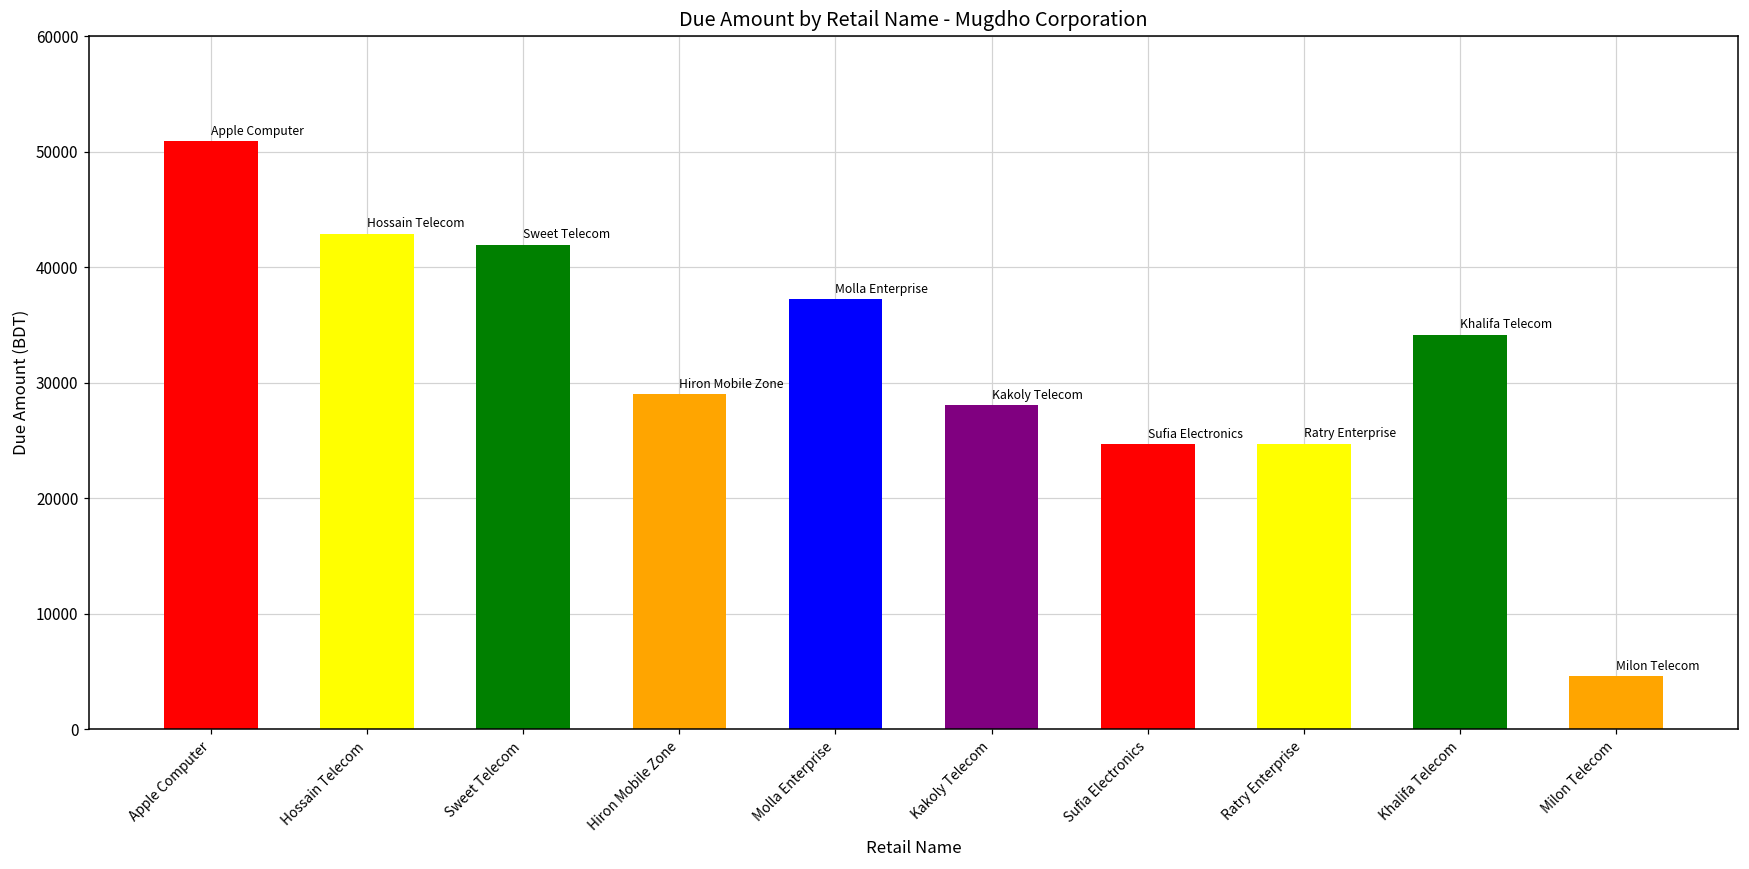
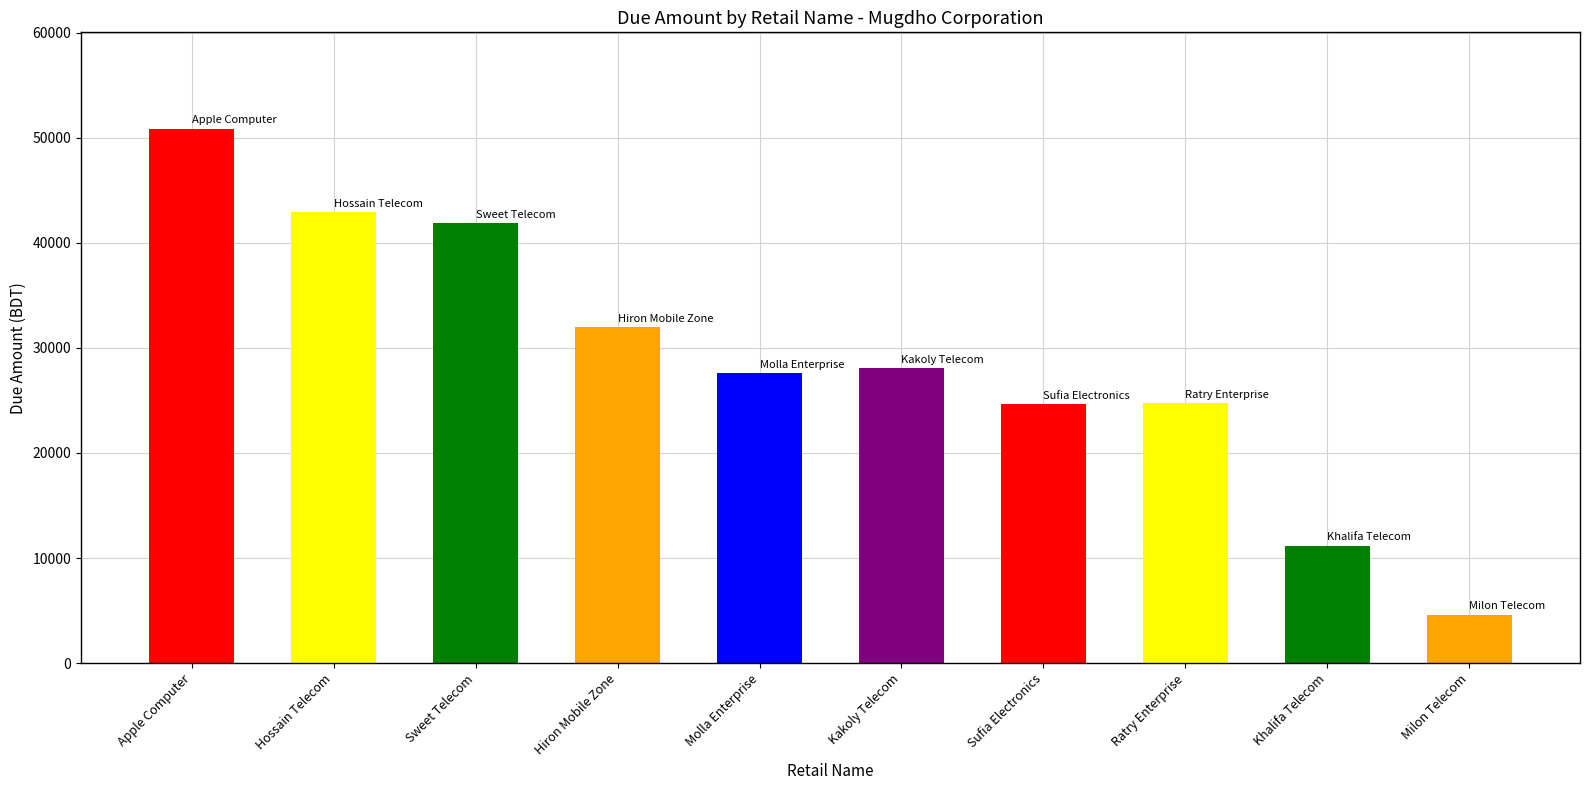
Hiron Mobile Zone: 29000 -> 32000
Molla Enterprise: 37200 -> 27600
Khalifa Telecom: 34200 -> 11200
